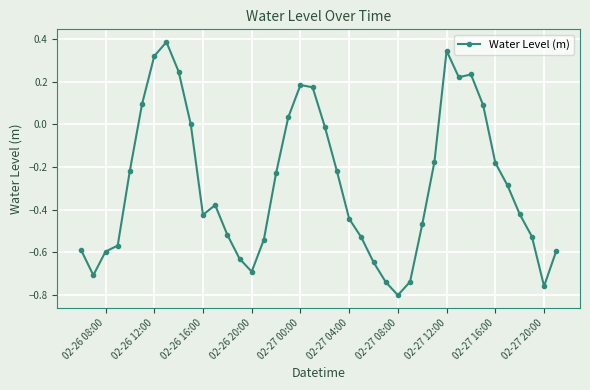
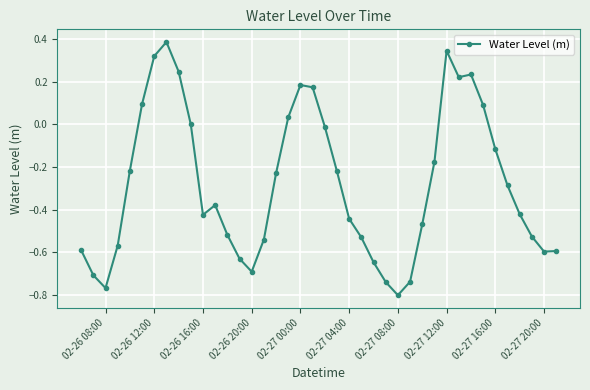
02-26 08:00: -0.60 -> -0.77
02-27 16:00: -0.18 -> -0.12
02-27 20:00: -0.76 -> -0.60
